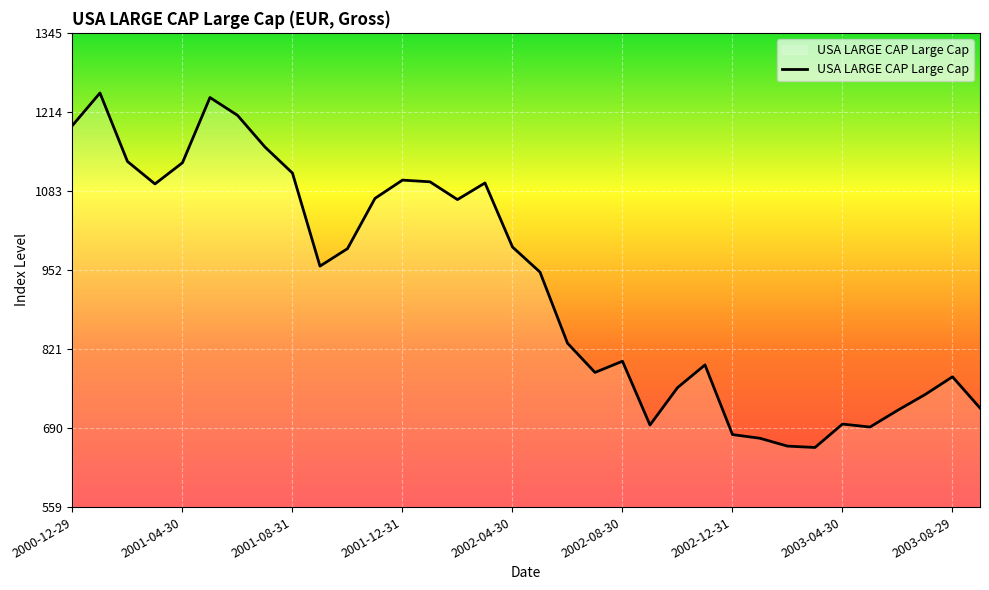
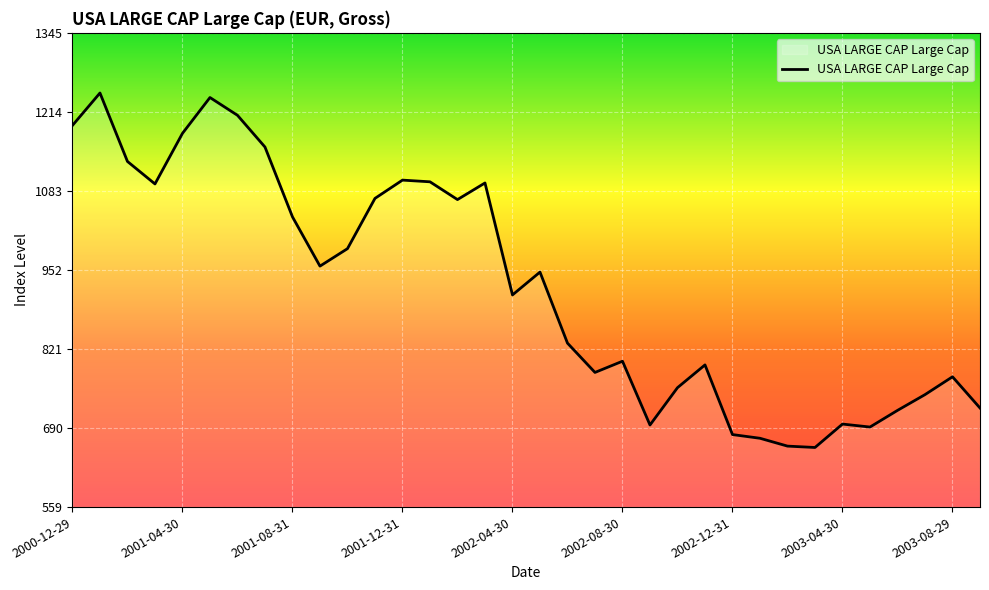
2001-04-30: 1130 -> 1180
2001-08-31: 1110 -> 1040
2002-04-30: 990 -> 910
